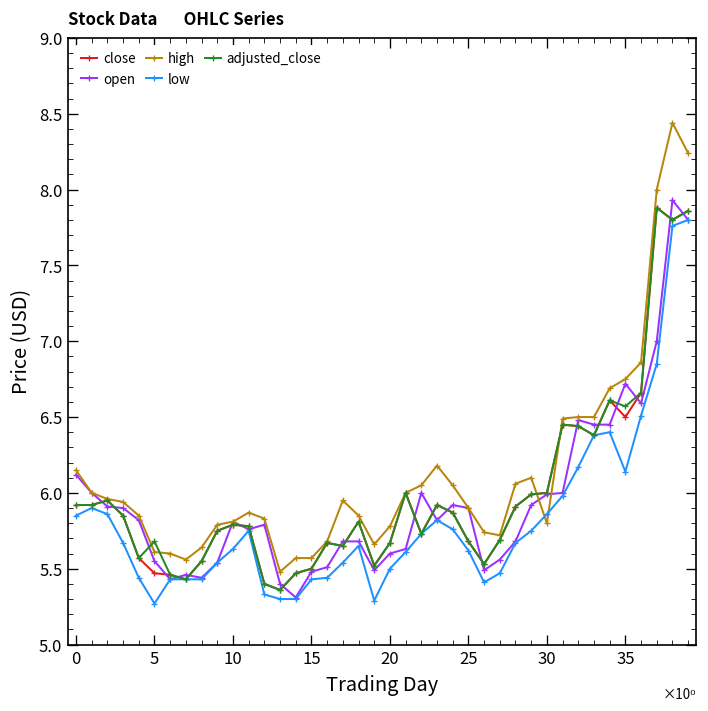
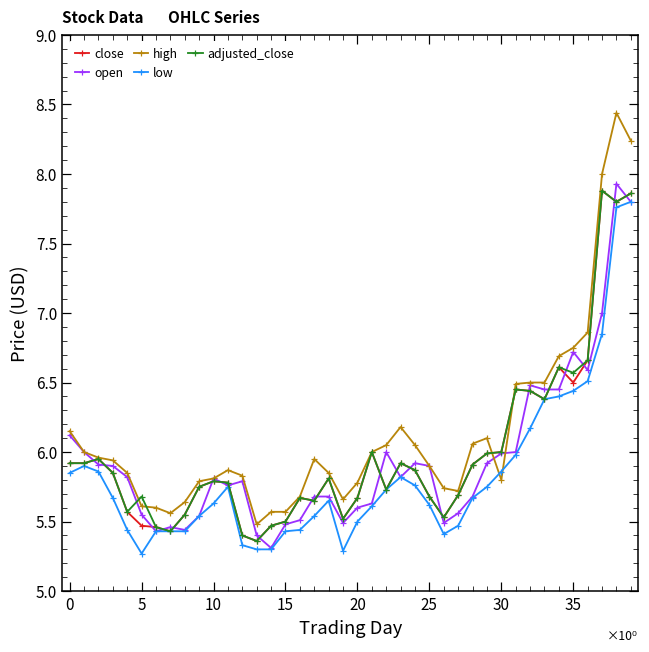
low, 35: 6.14 -> 6.44
